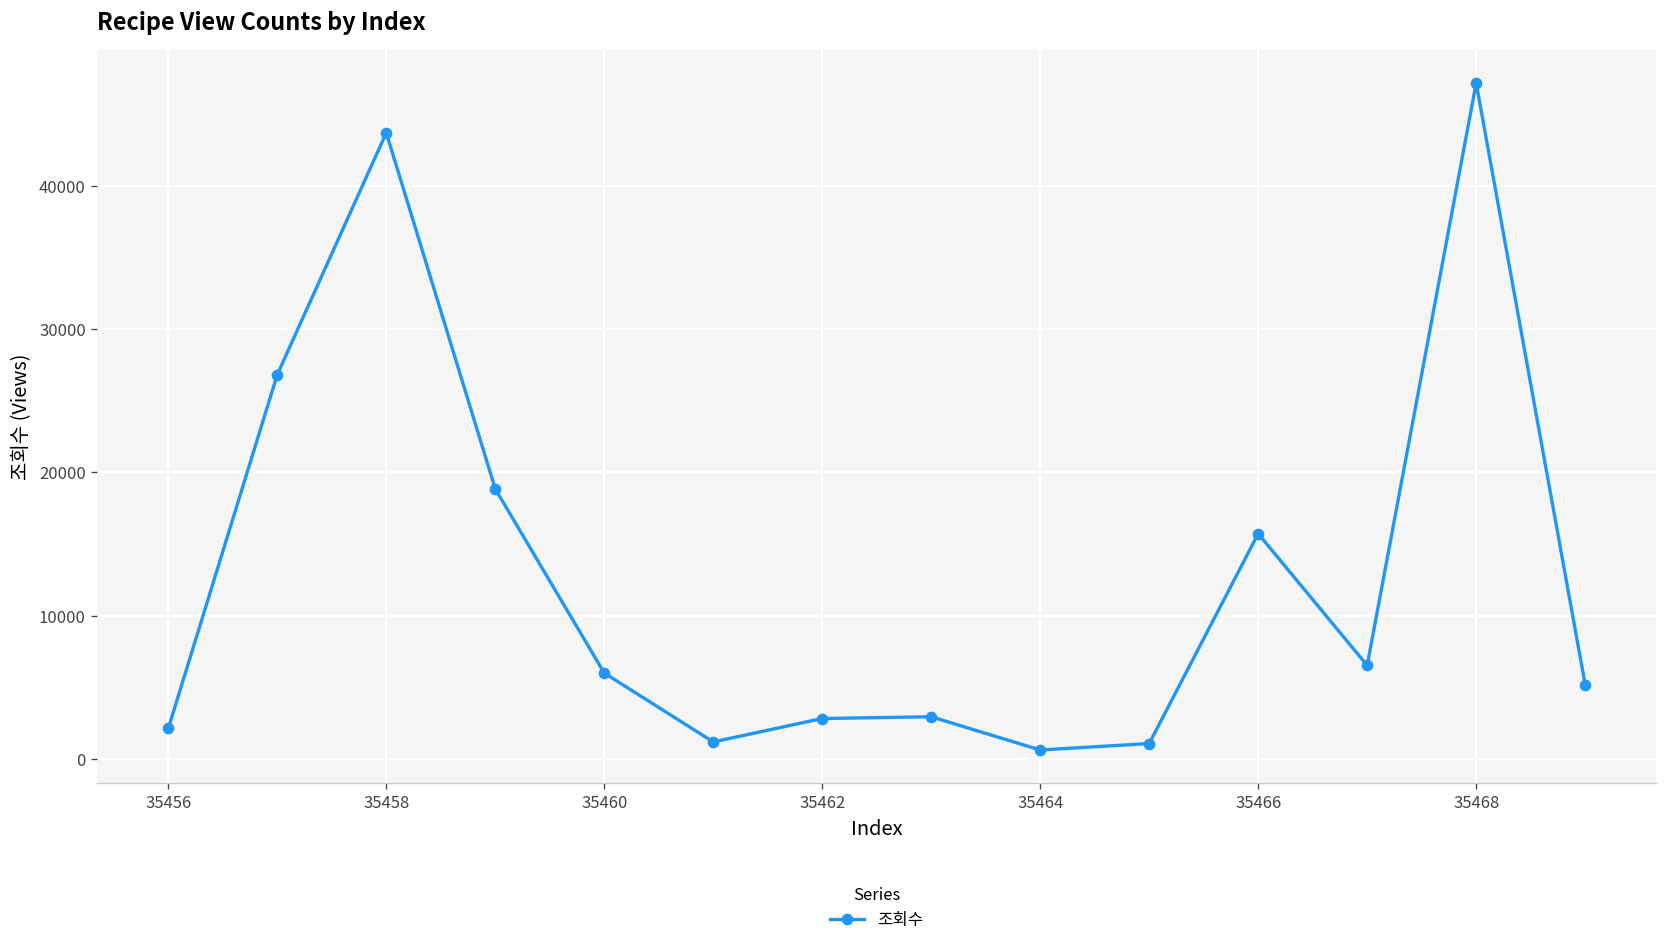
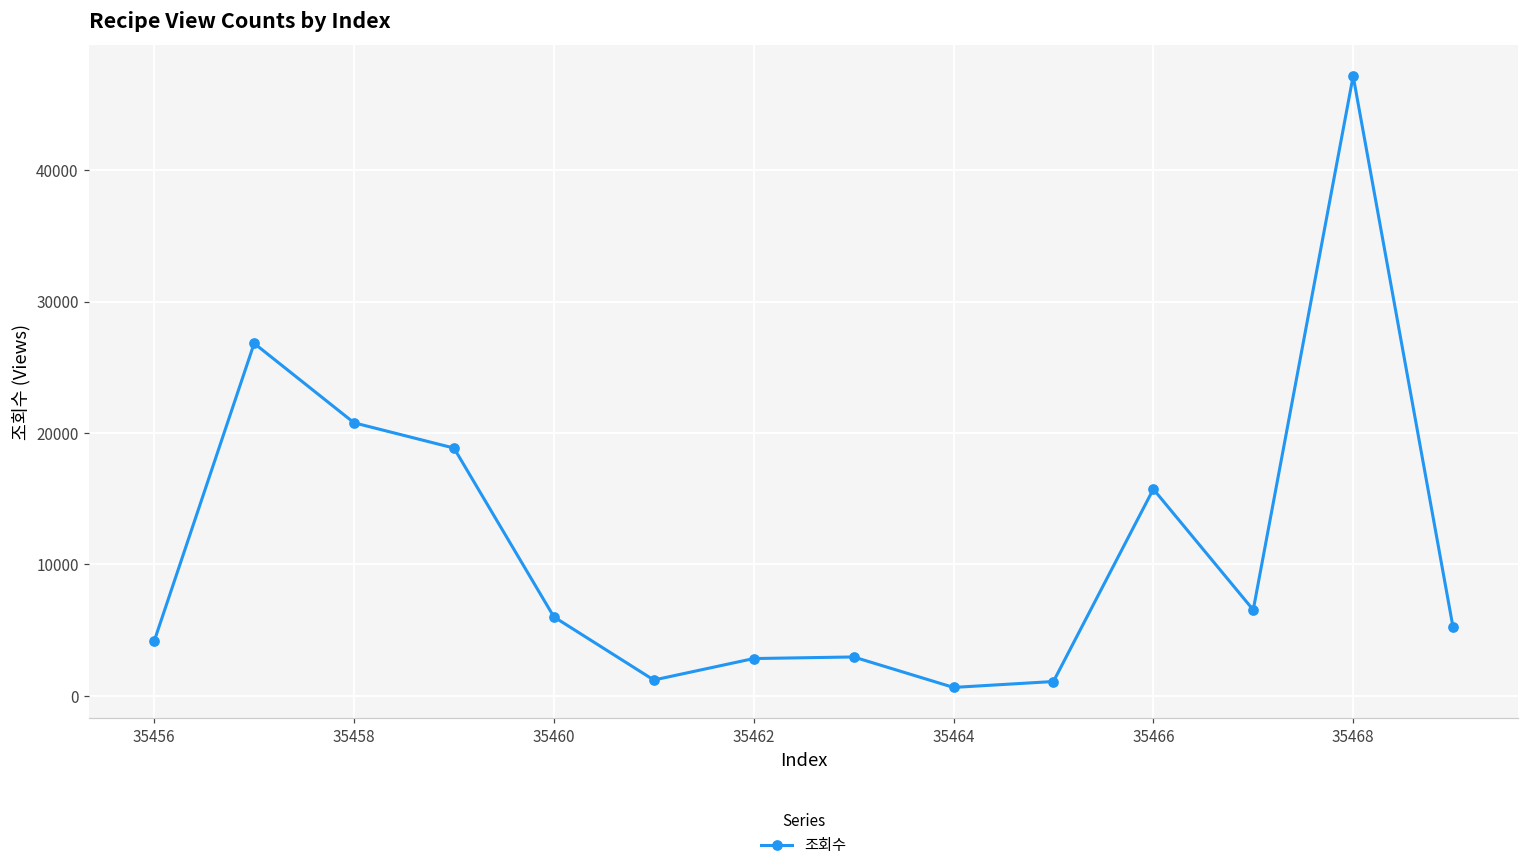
35456: 2100 -> 4200
35458: 43700 -> 20800
